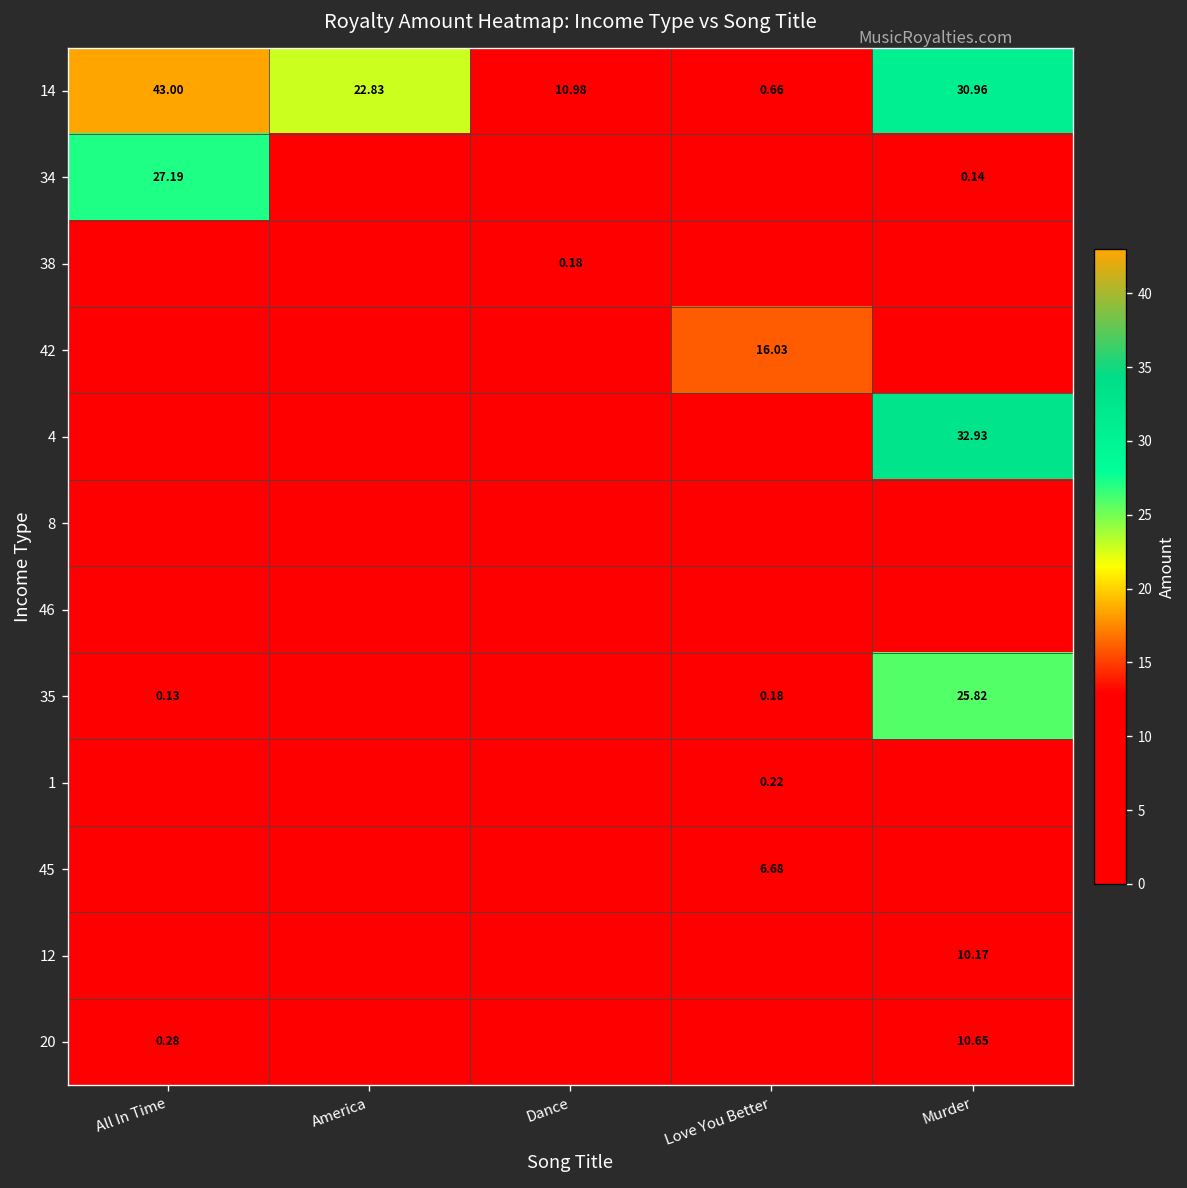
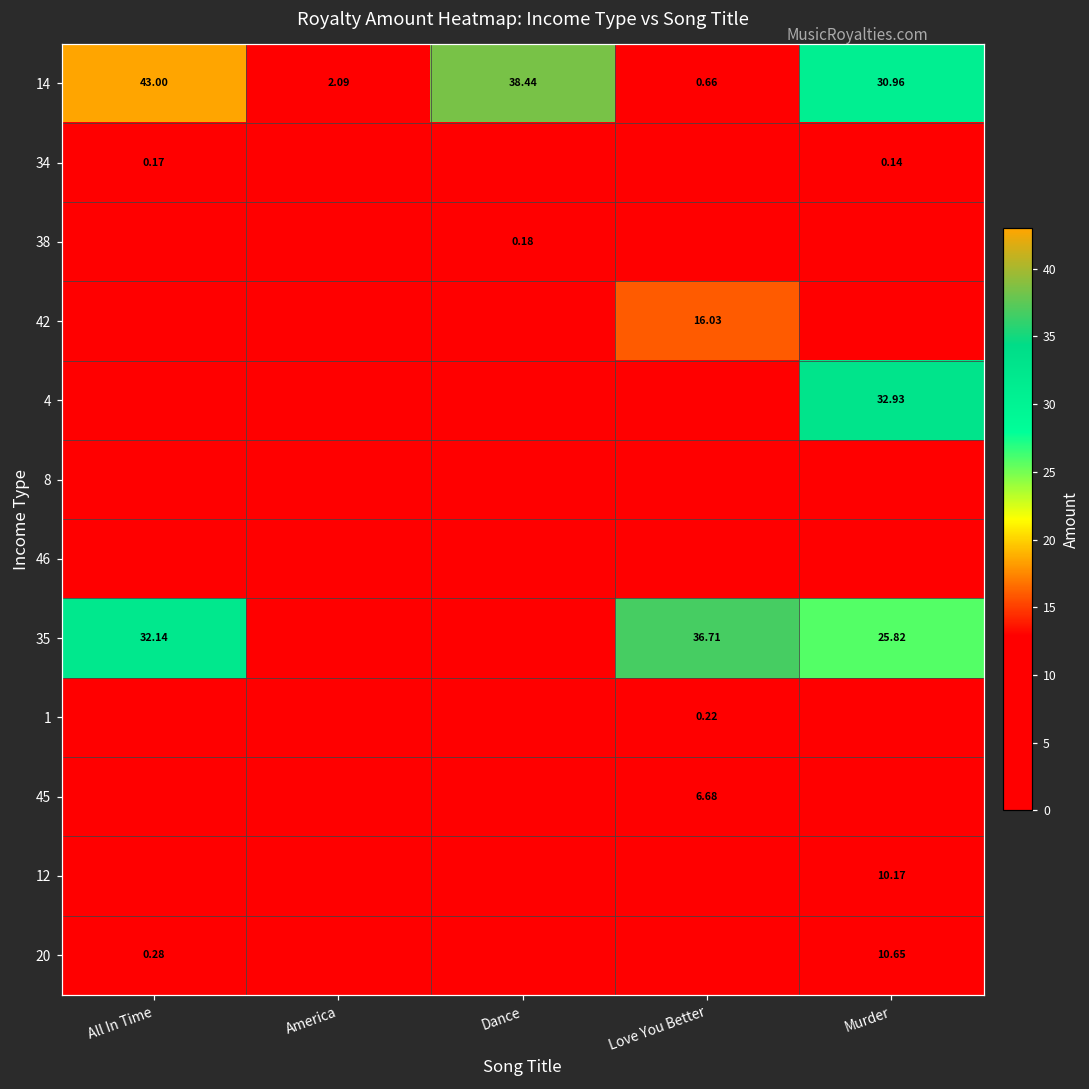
14, America: 22.83 -> 2.09
14, Dance: 10.98 -> 38.44
34, All In Time: 27.19 -> 0.17
35, All In Time: 0.13 -> 32.14
35, Love You Better: 0.18 -> 36.71
